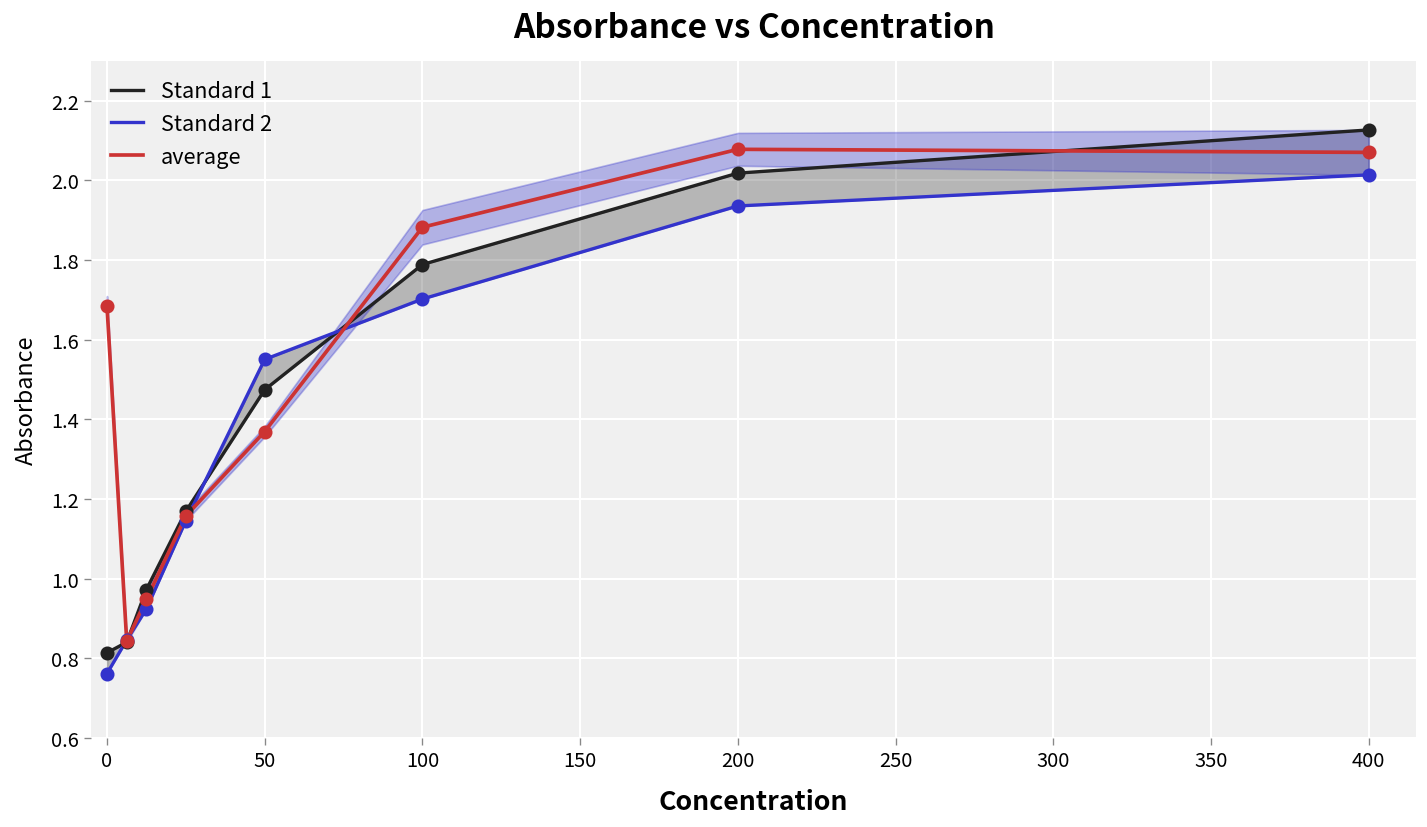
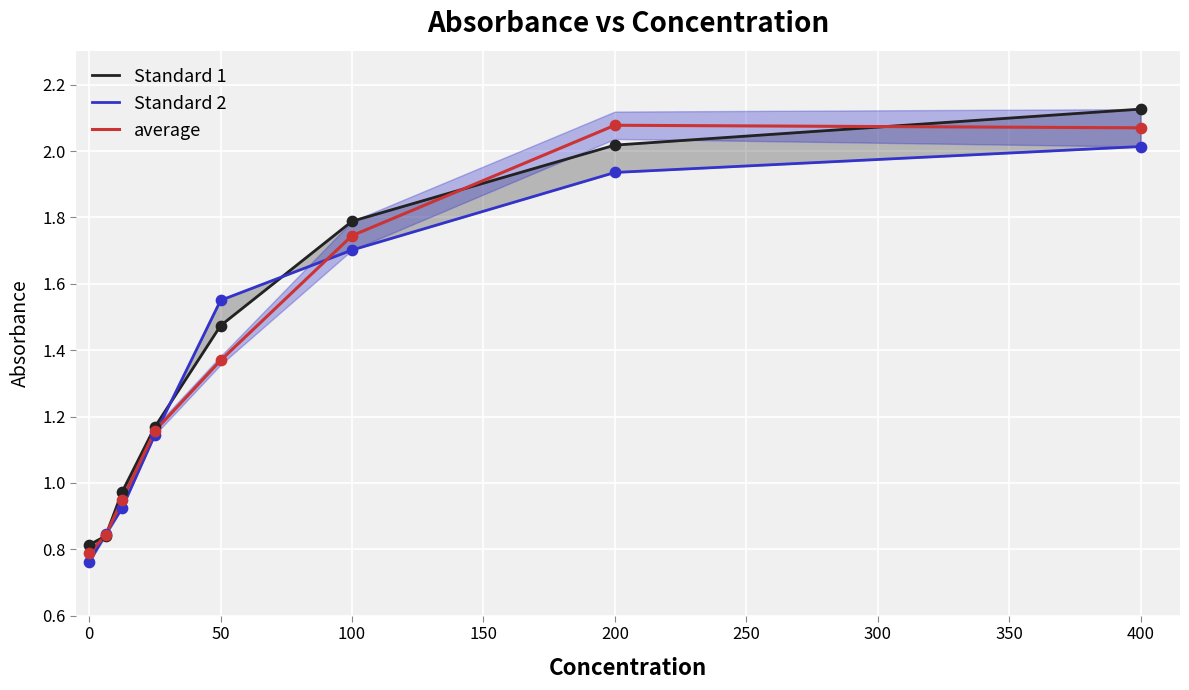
average, 0: 1.68 -> 0.79
average, 100: 1.88 -> 1.75
